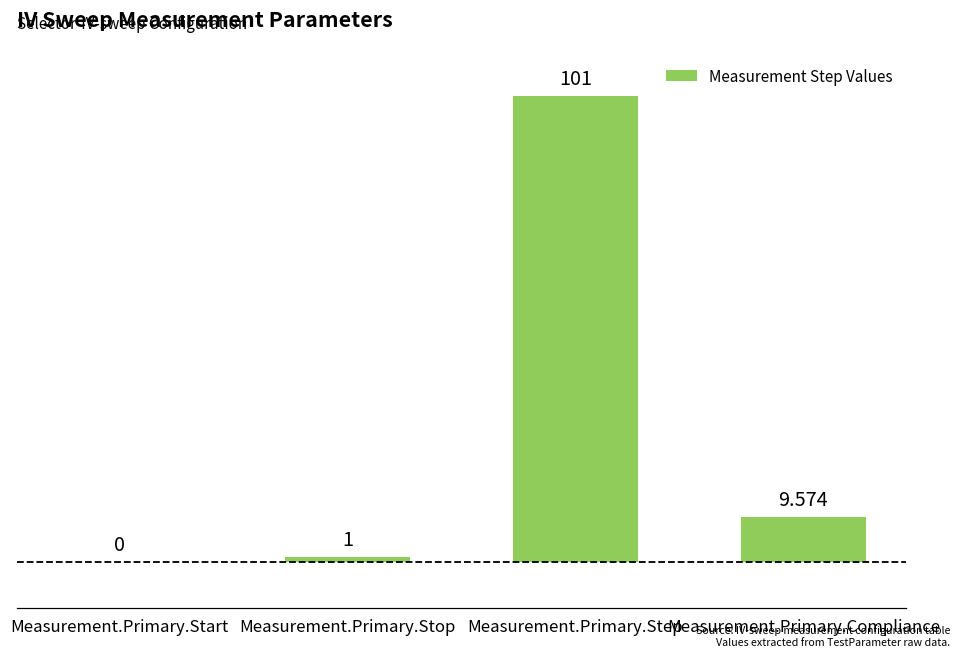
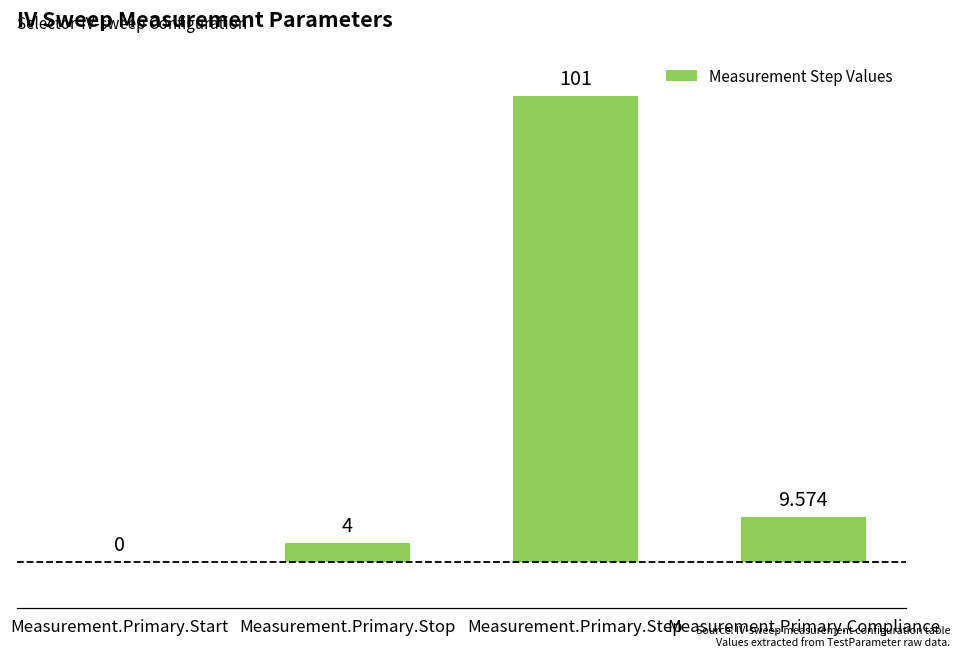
Measurement.Primary.Stop: 1 -> 4
